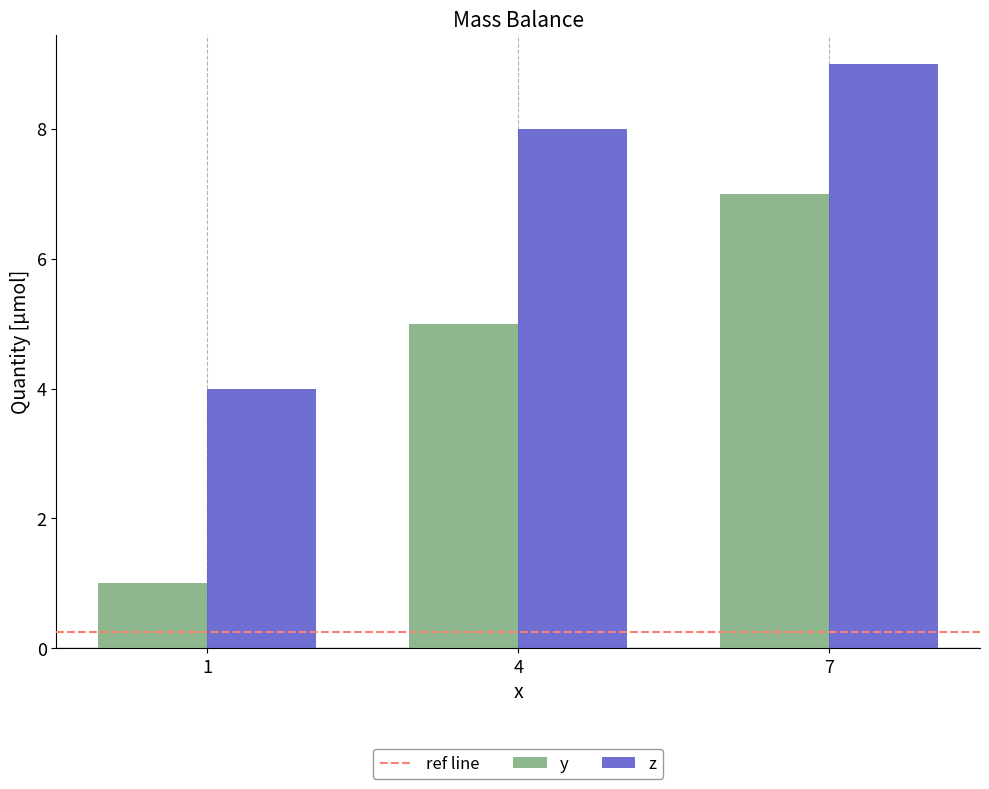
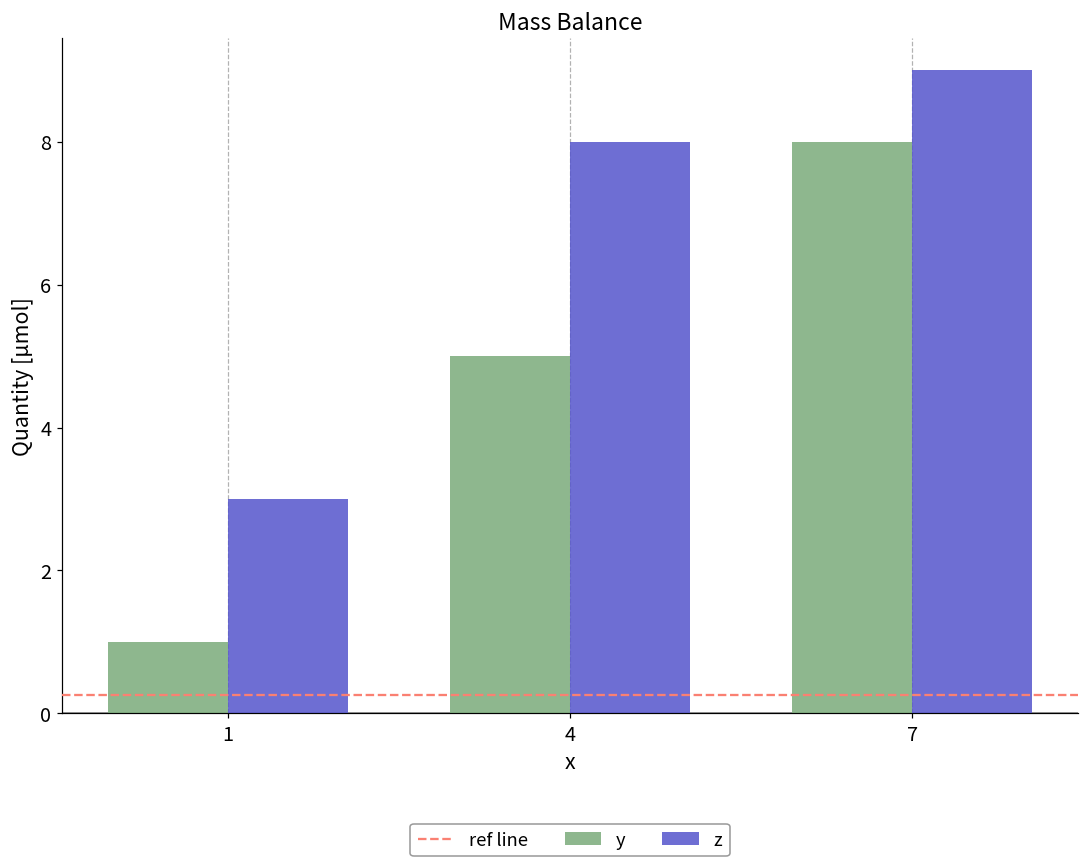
z, 1: 4 -> 3
y, 7: 7 -> 8
